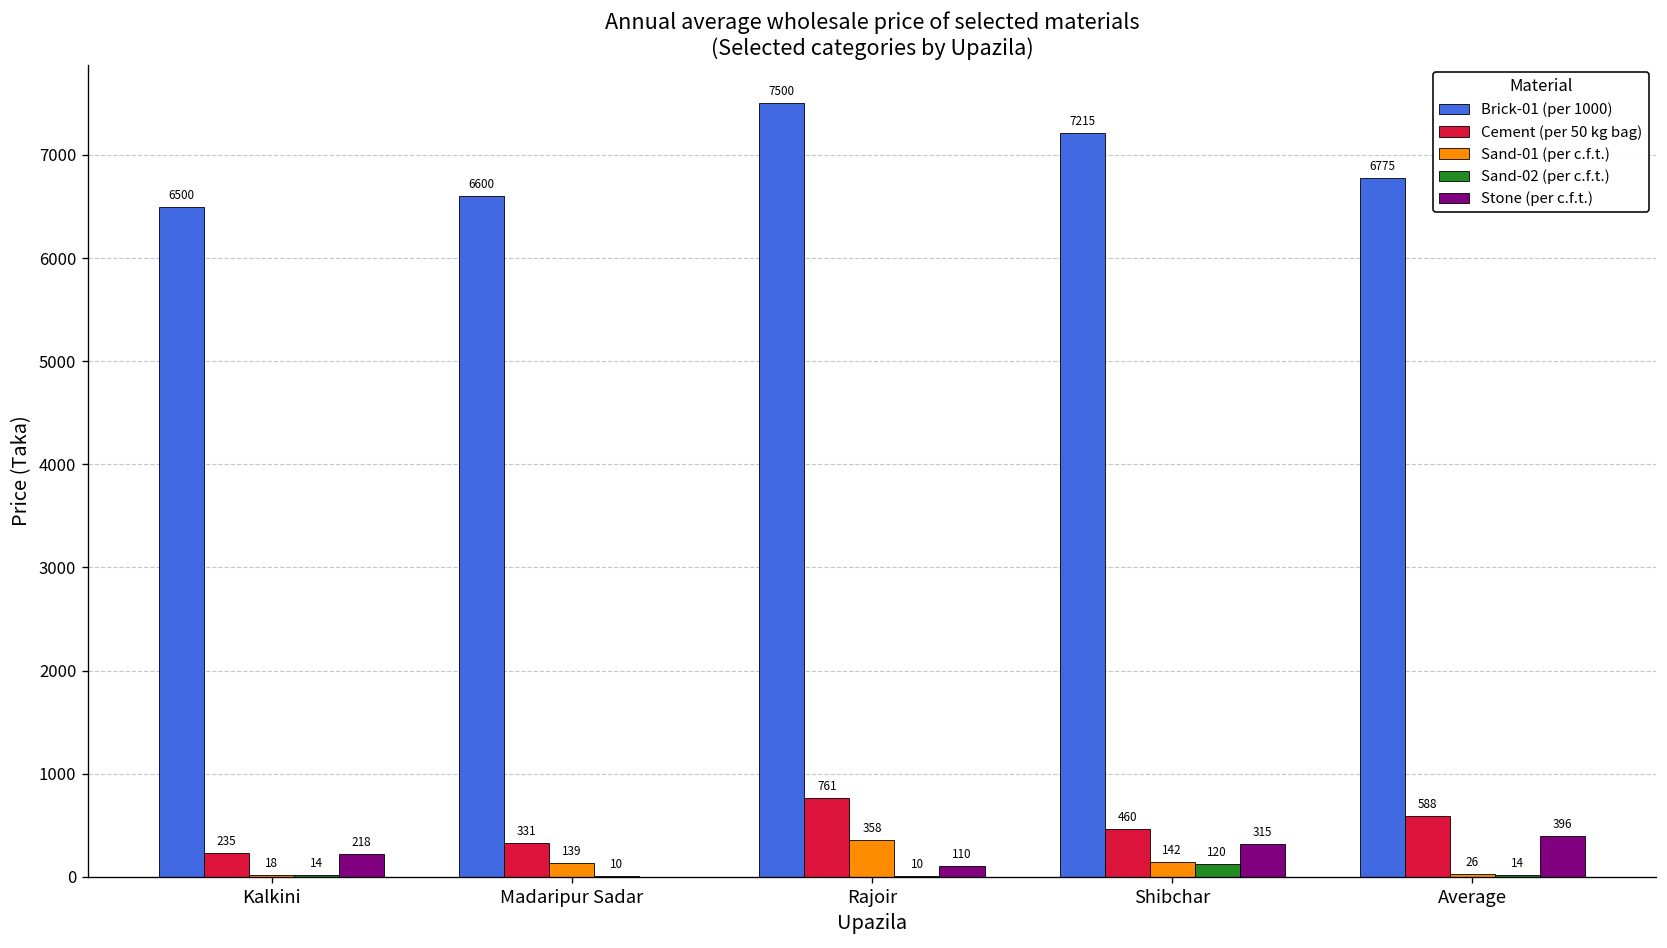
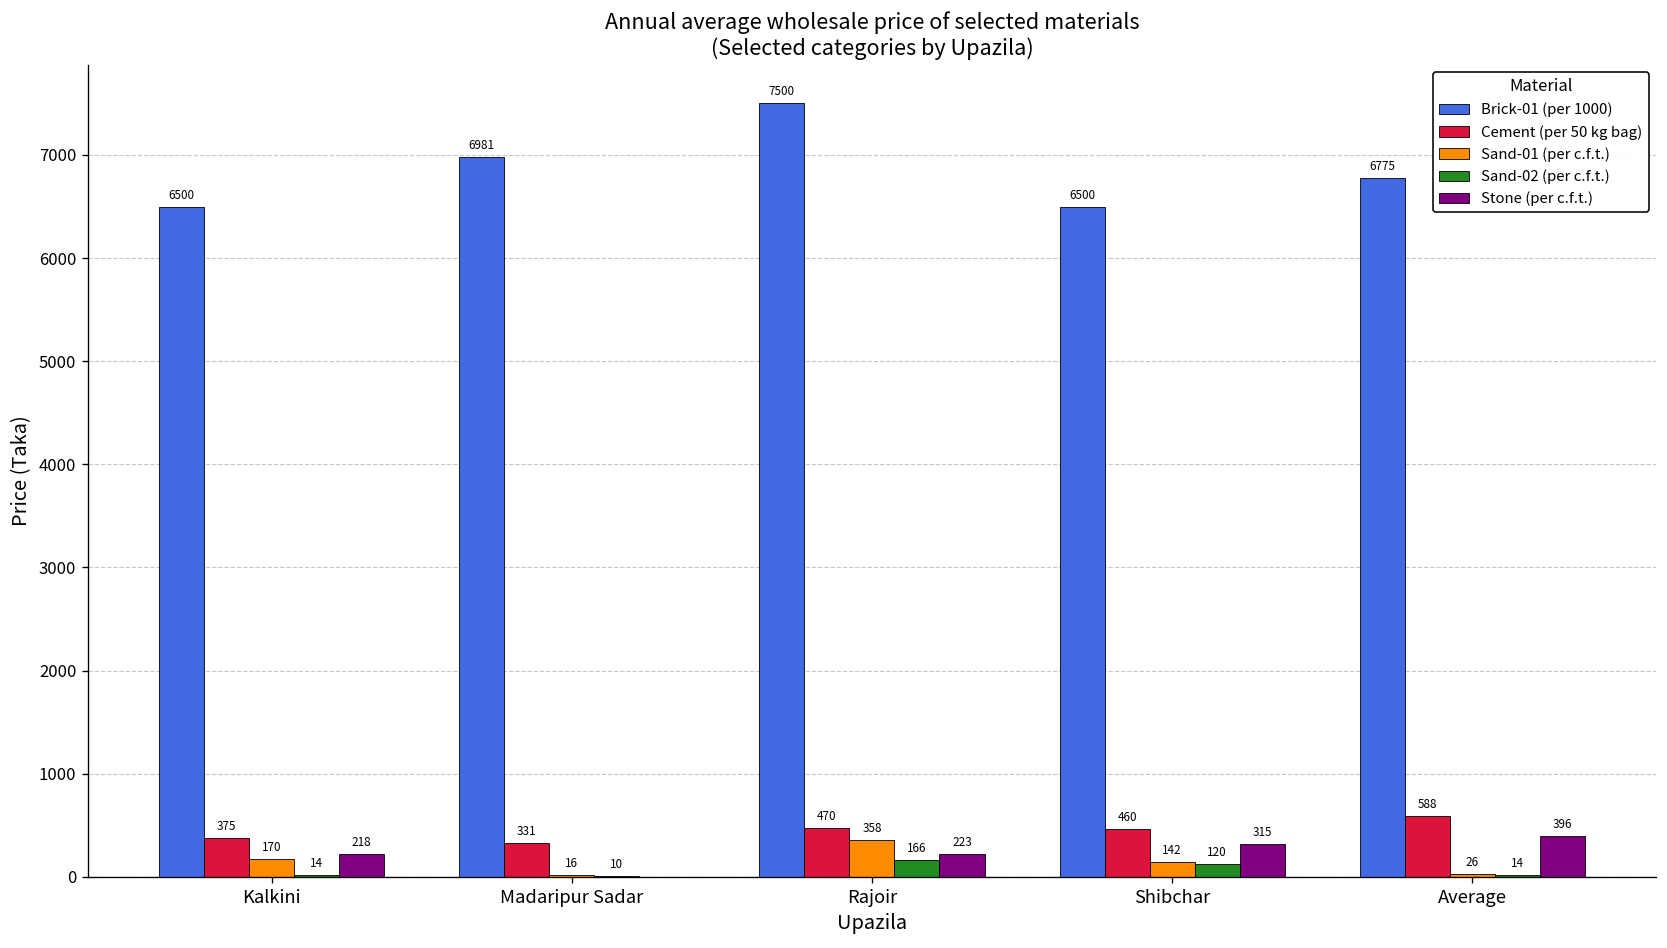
Cement (per 50 kg bag), Kalkini: 235 -> 375
Sand-01 (per c.f.t.), Kalkini: 18 -> 170
Brick-01 (per 1000), Madaripur Sadar: 6600 -> 6981
Sand-01 (per c.f.t.), Madaripur Sadar: 139 -> 16
Cement (per 50 kg bag), Rajoir: 761 -> 470
Sand-02 (per c.f.t.), Rajoir: 10 -> 166
Stone (per c.f.t.), Rajoir: 110 -> 223
Brick-01 (per 1000), Shibchar: 7215 -> 6500
